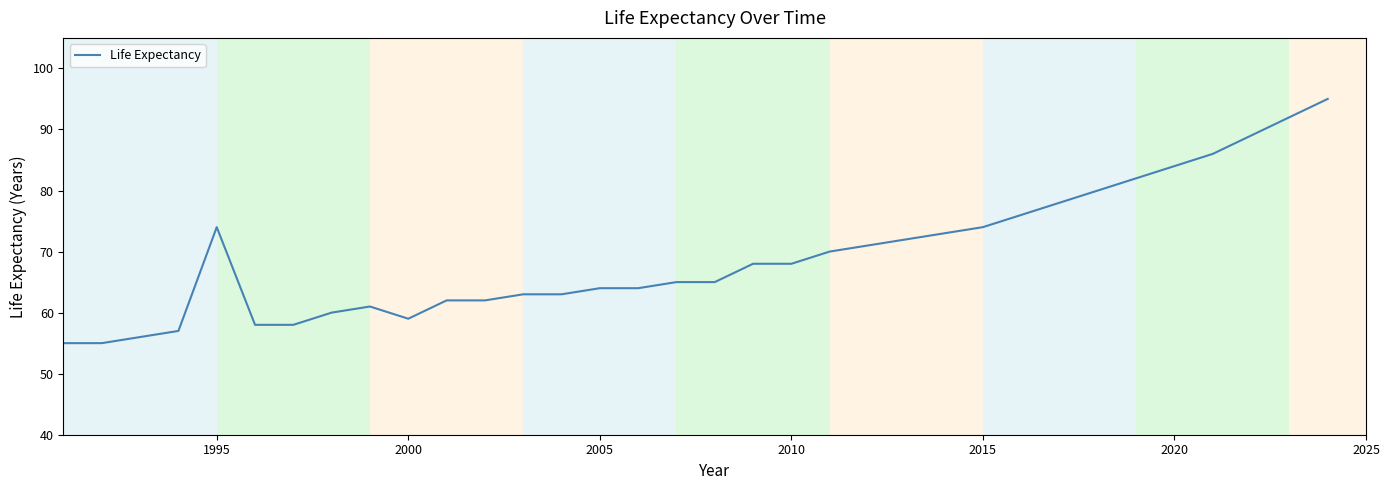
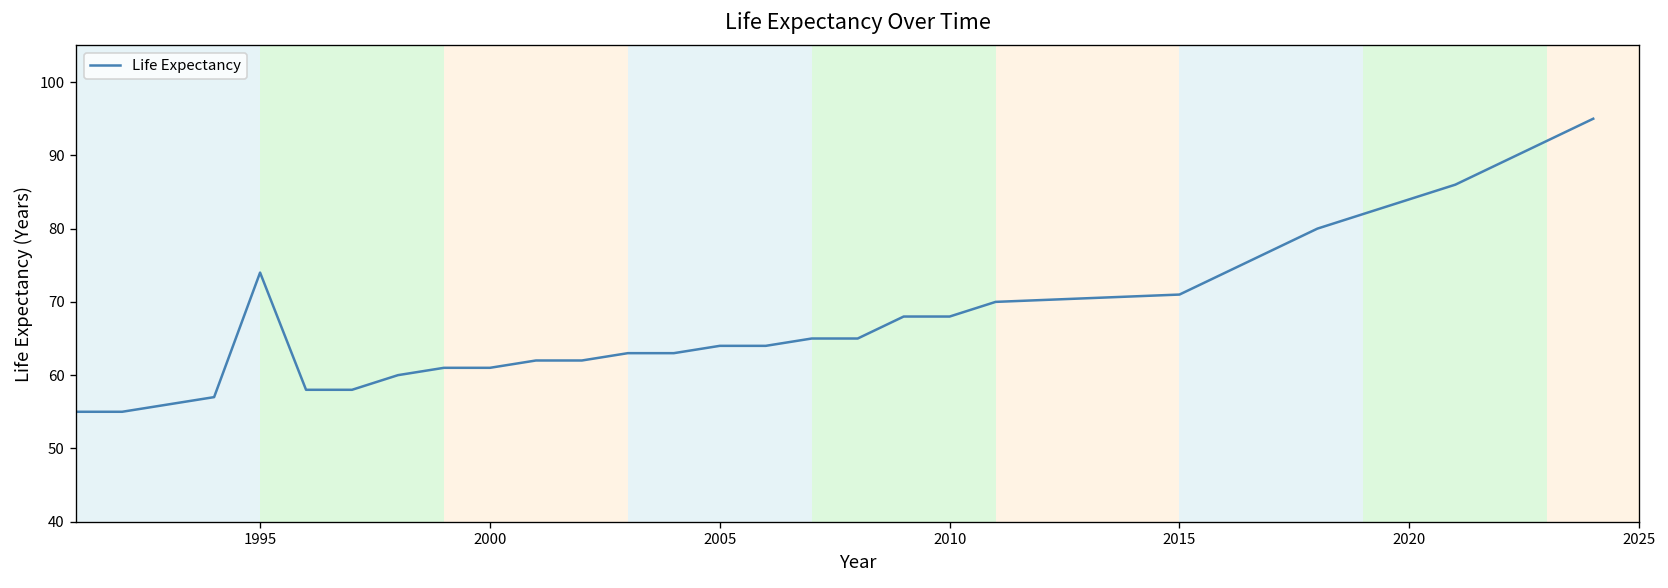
2000: 59 -> 61
2015: 74 -> 71
